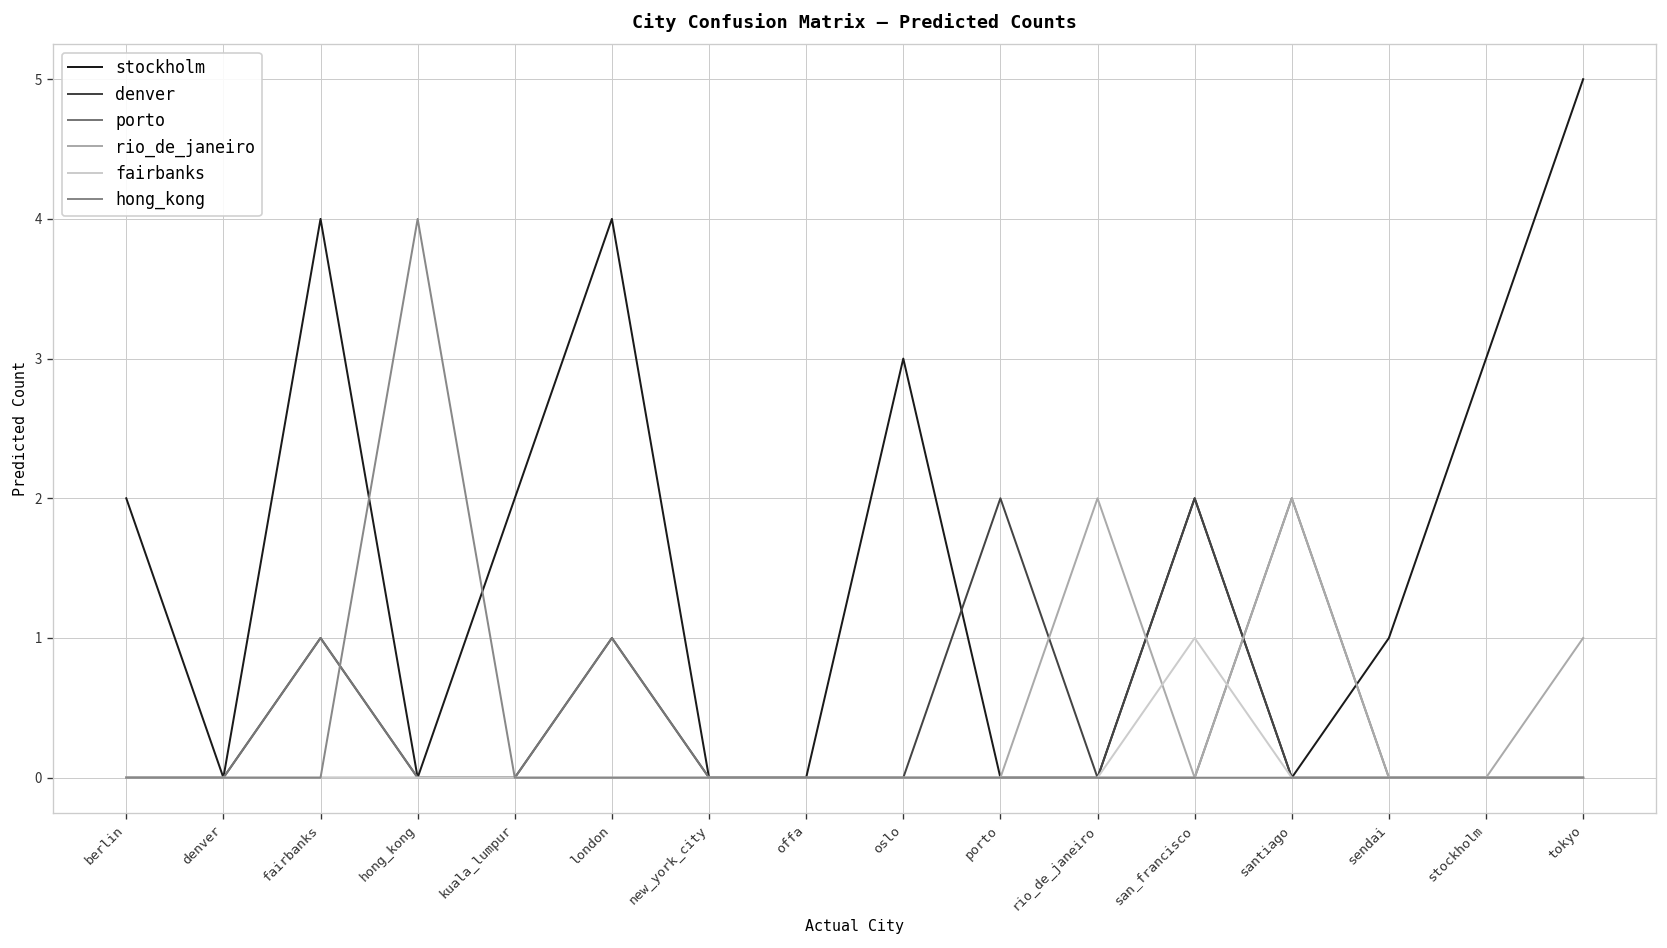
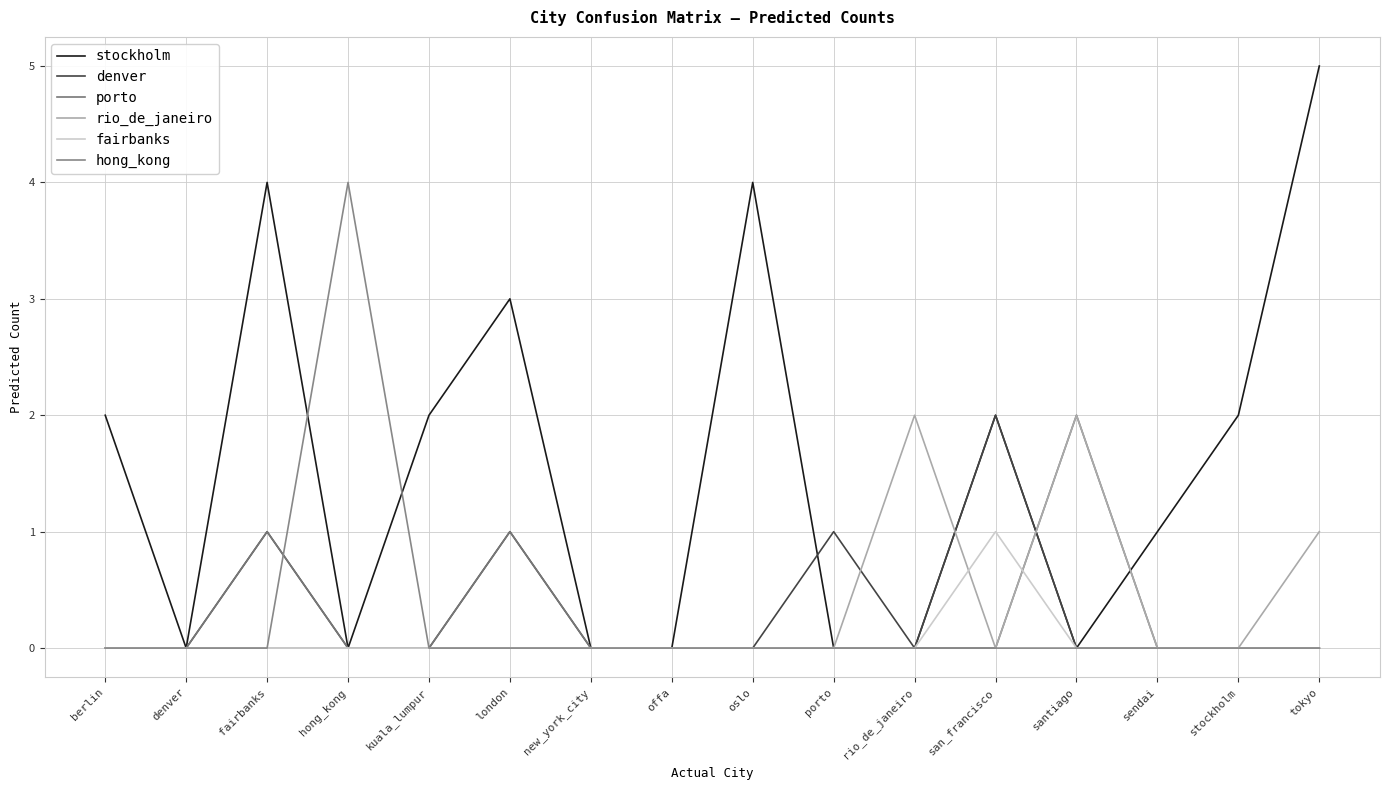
stockholm, london: 4 -> 3
stockholm, oslo: 3 -> 4
denver, porto: 2 -> 1
stockholm, stockholm: 3 -> 2
